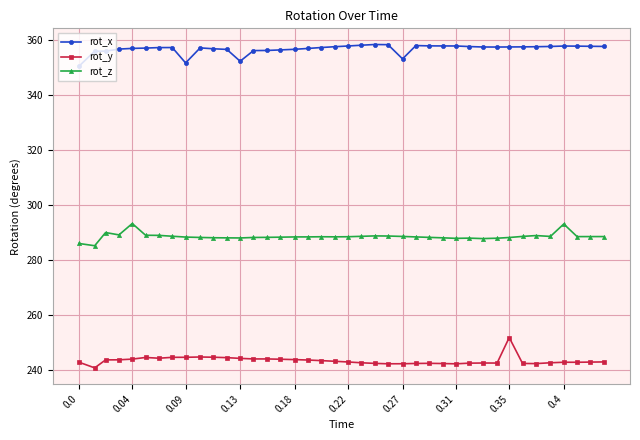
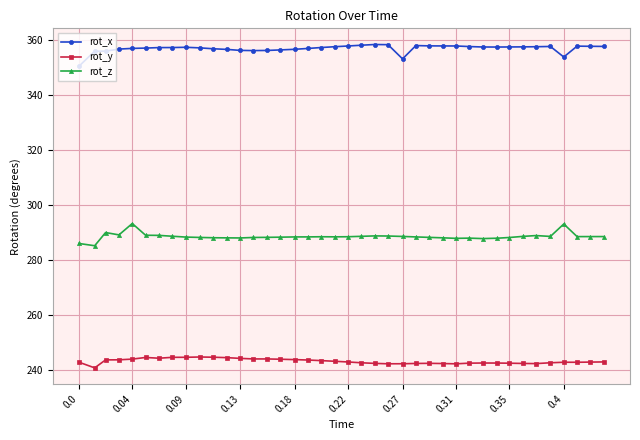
rot_x, 0.09: 352 -> 357
rot_x, 0.13: 352 -> 356
rot_y, 0.35: 252 -> 243
rot_x, 0.4: 358 -> 354
